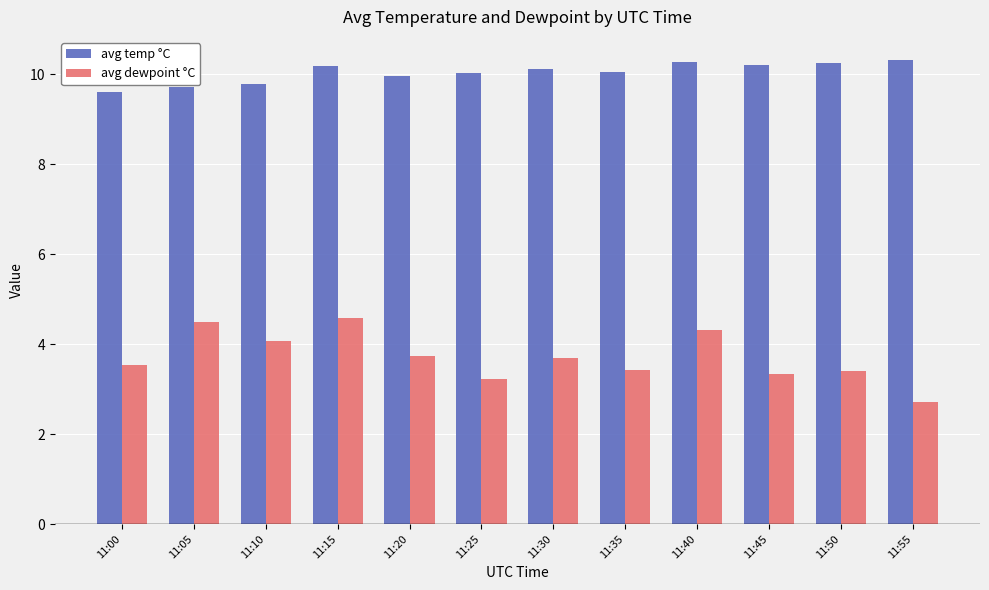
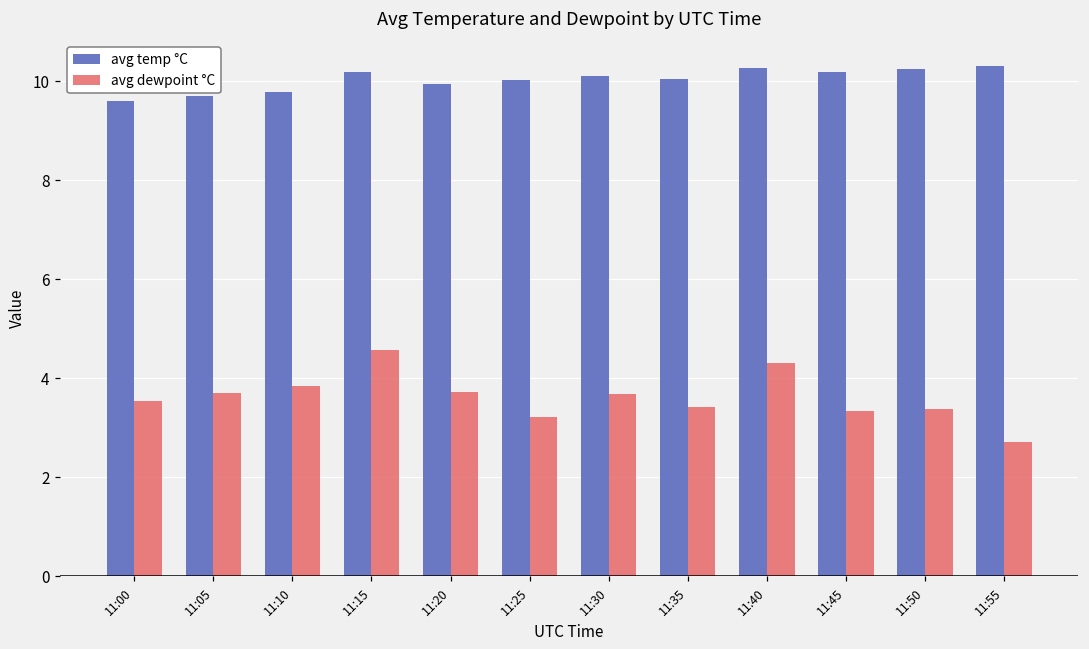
avg dewpoint °C, 11:05: 4.5 -> 3.7
avg dewpoint °C, 11:10: 4.1 -> 3.9
